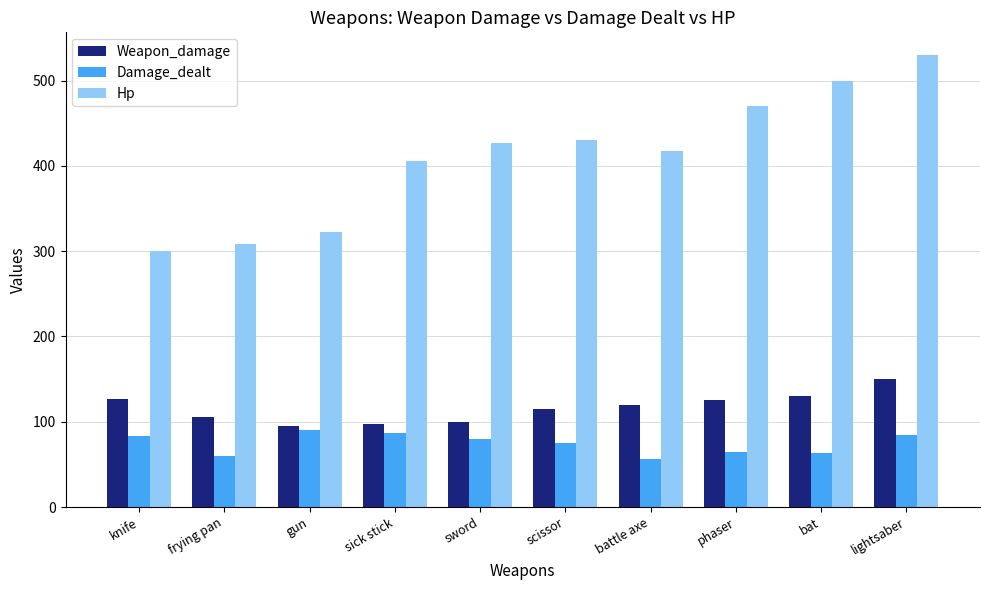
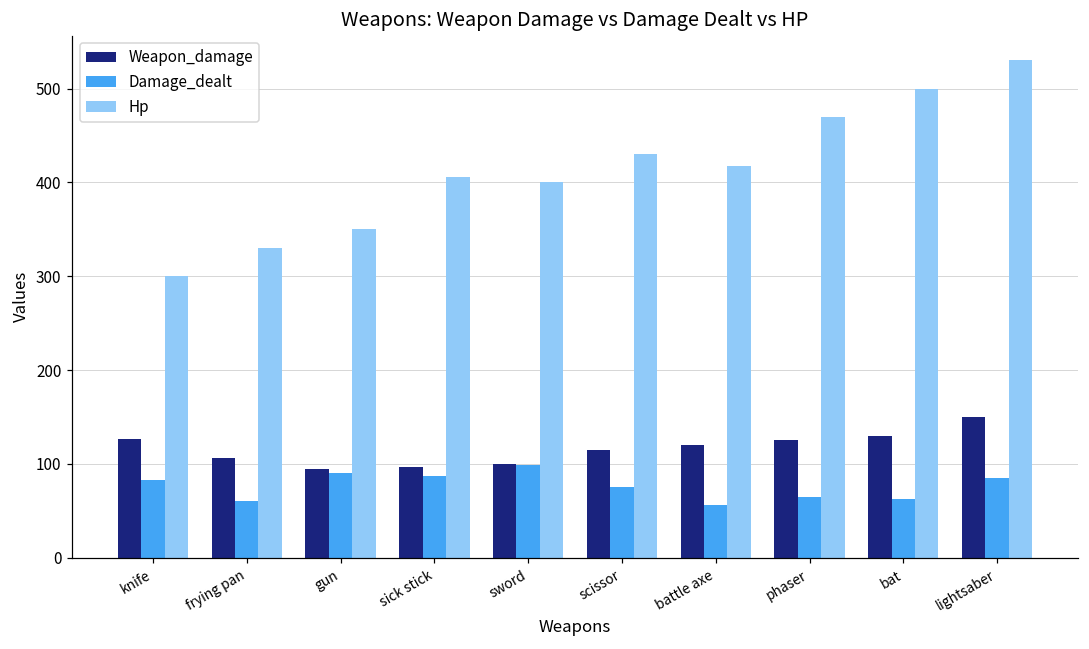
Hp, frying pan: 310 -> 330
Hp, gun: 320 -> 350
Damage_dealt, sword: 80 -> 100
Hp, sword: 430 -> 400
